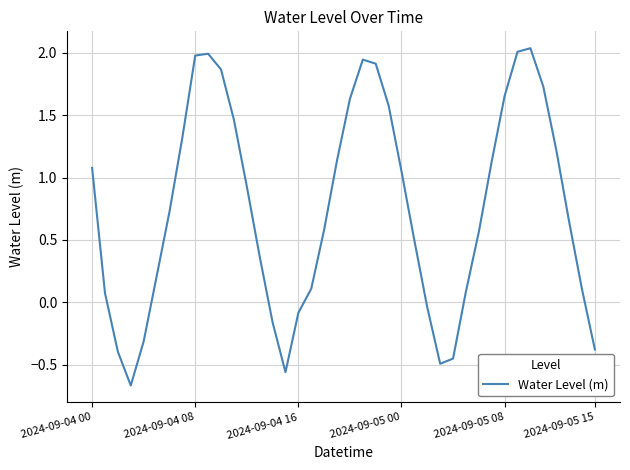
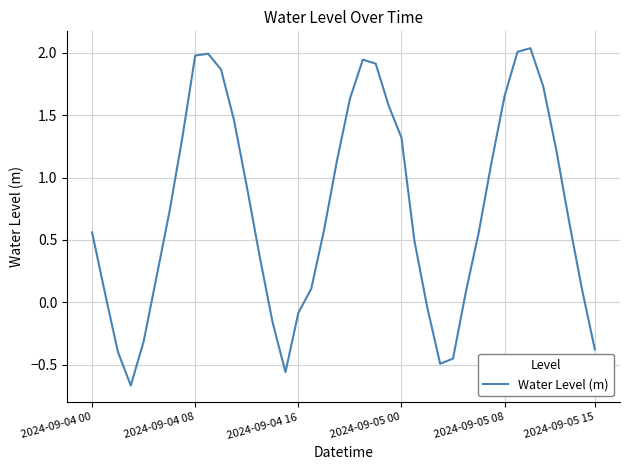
2024-09-04 00: 1.08 -> 0.56
2024-09-05 00: 1.05 -> 1.32
